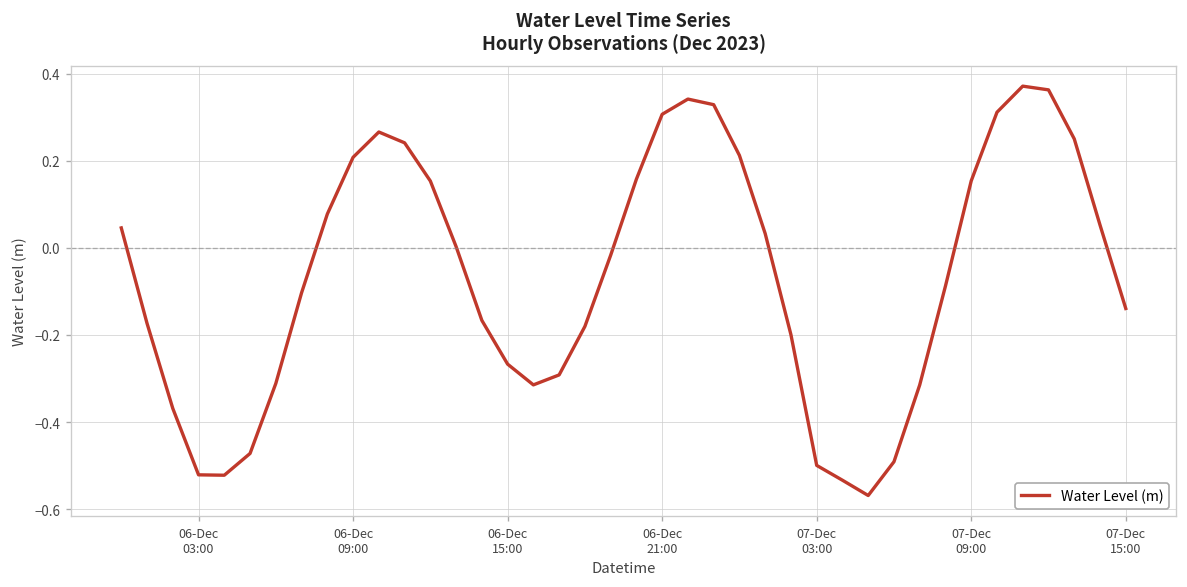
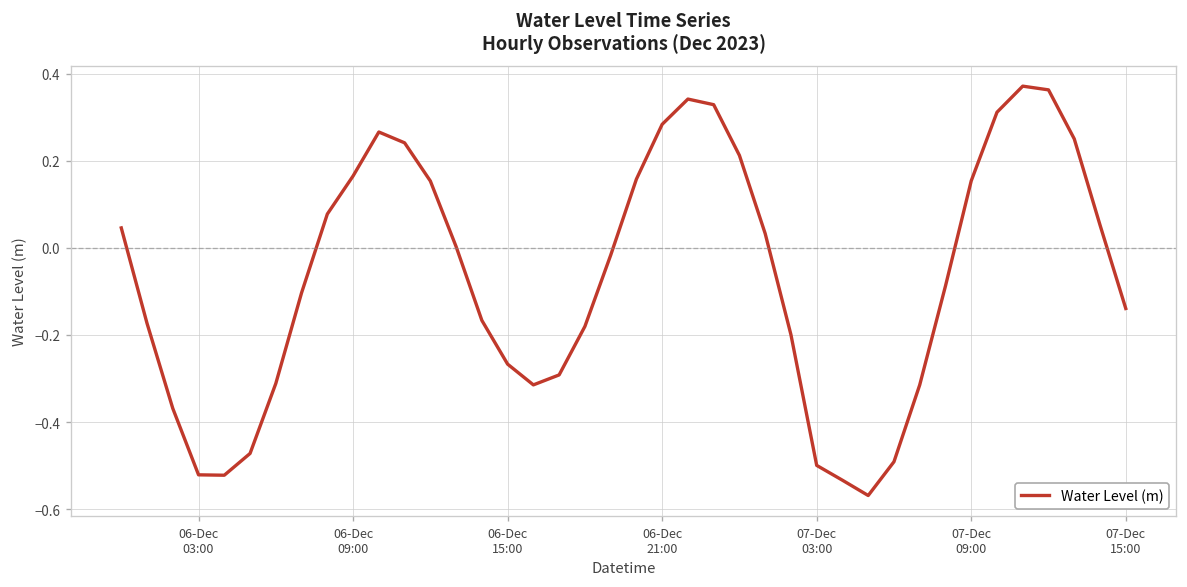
06-Dec 09:00: 0.21 -> 0.17
06-Dec 21:00: 0.31 -> 0.28
